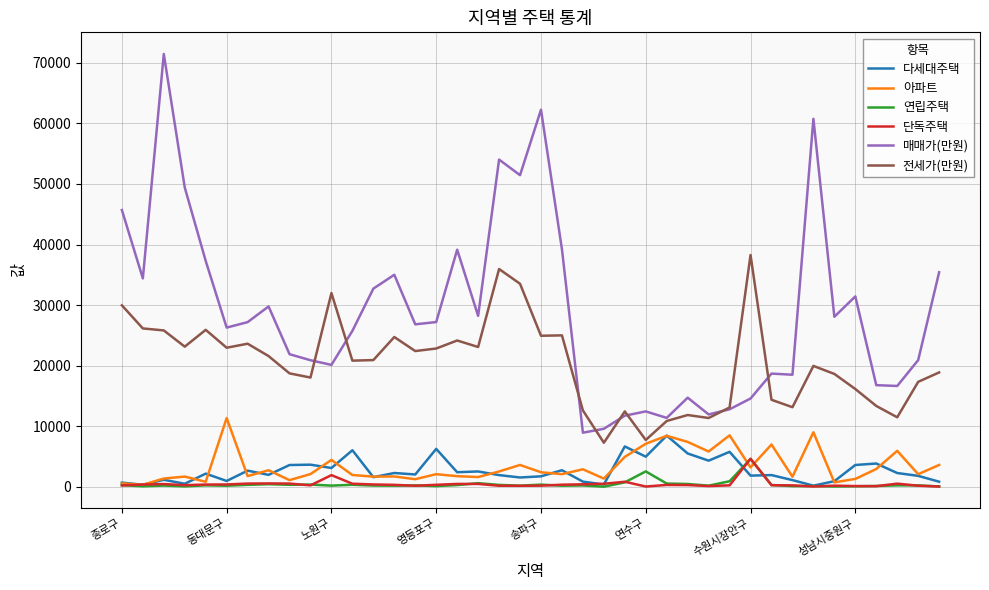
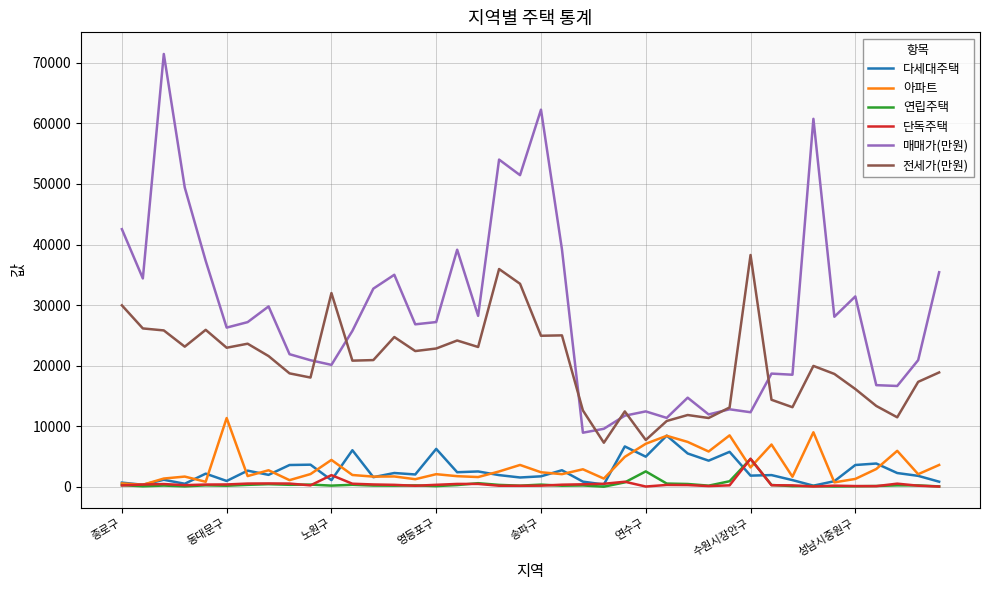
매매가(만원), 종로구: 46000 -> 43000
다세대주택, 노원구: 3000 -> 1000
매매가(만원), 수원시장안구: 15000 -> 12000
